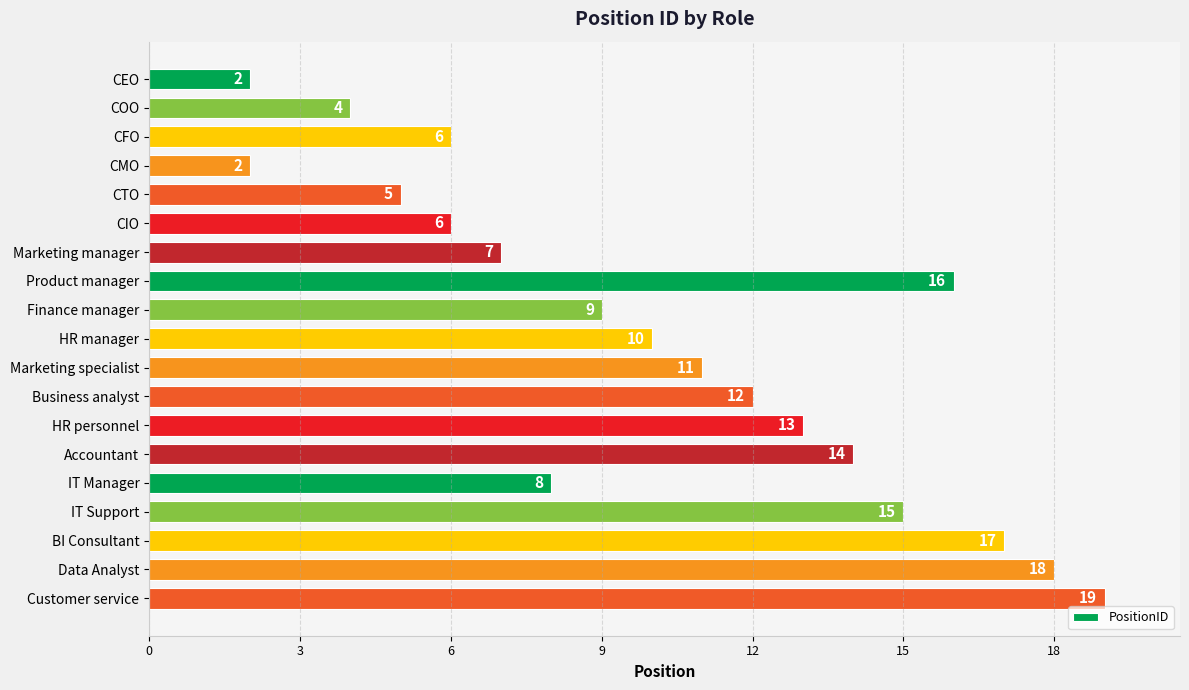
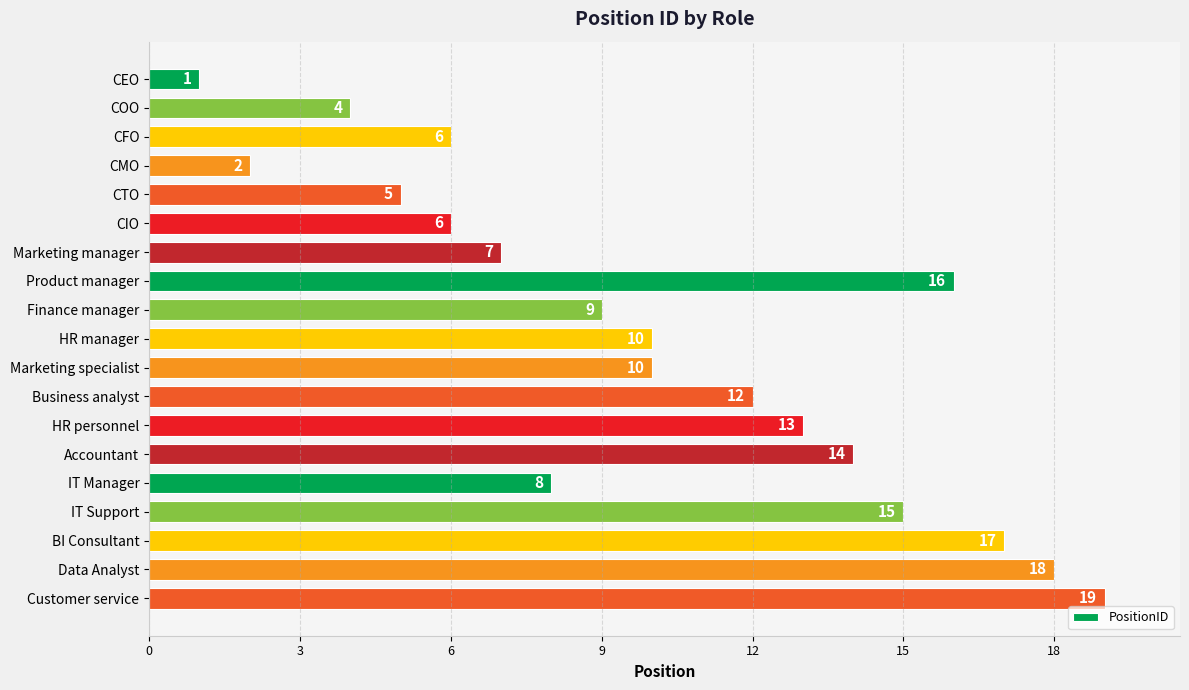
CEO: 2 -> 1
Marketing specialist: 11 -> 10
